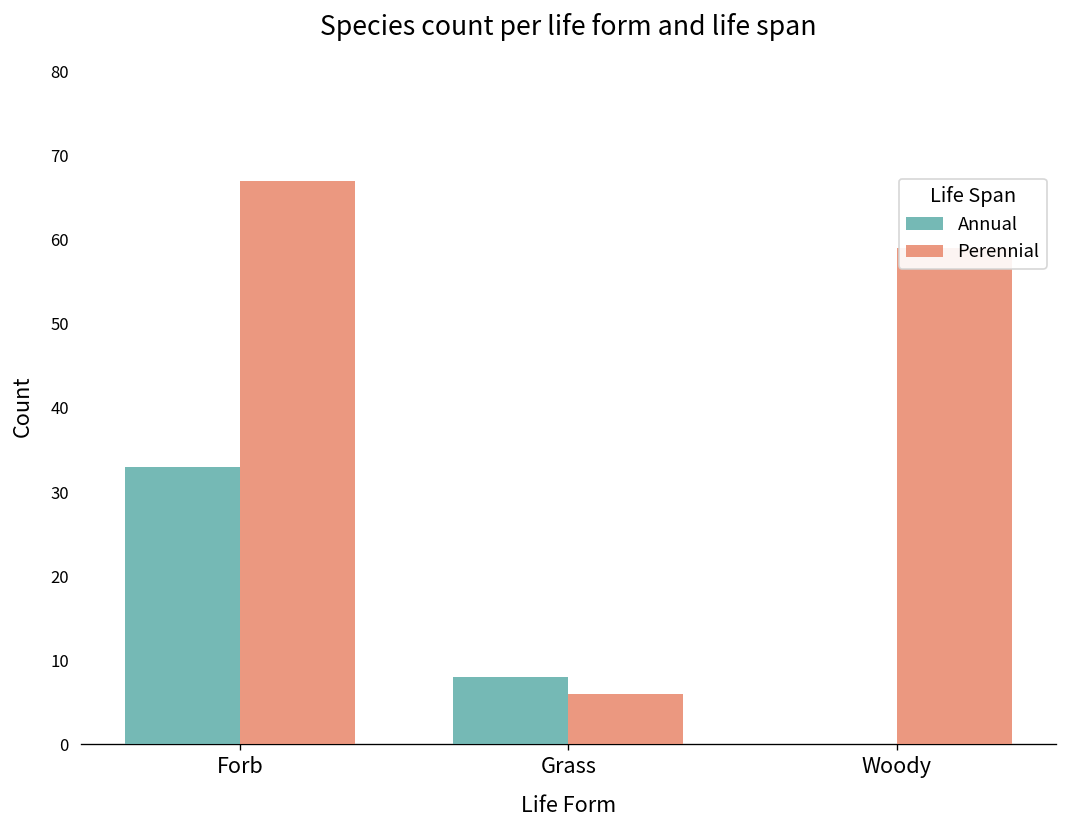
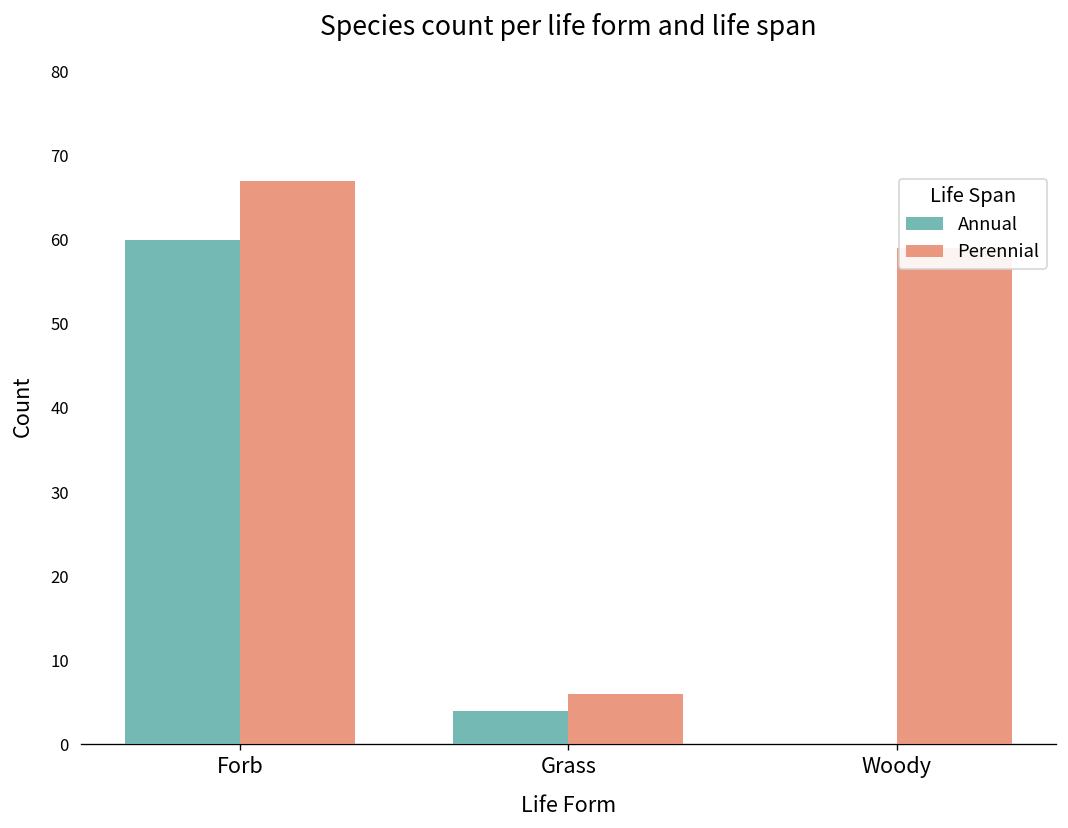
Annual, Forb: 33 -> 60
Annual, Grass: 8 -> 4
